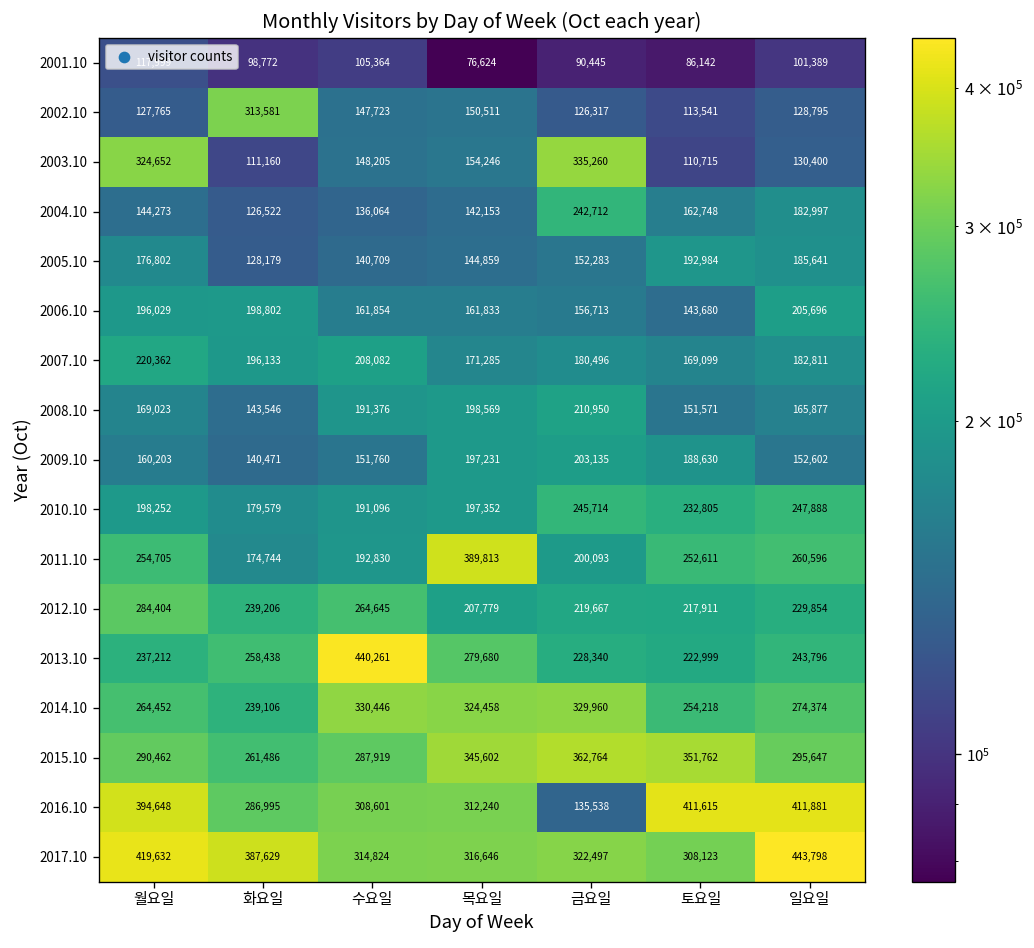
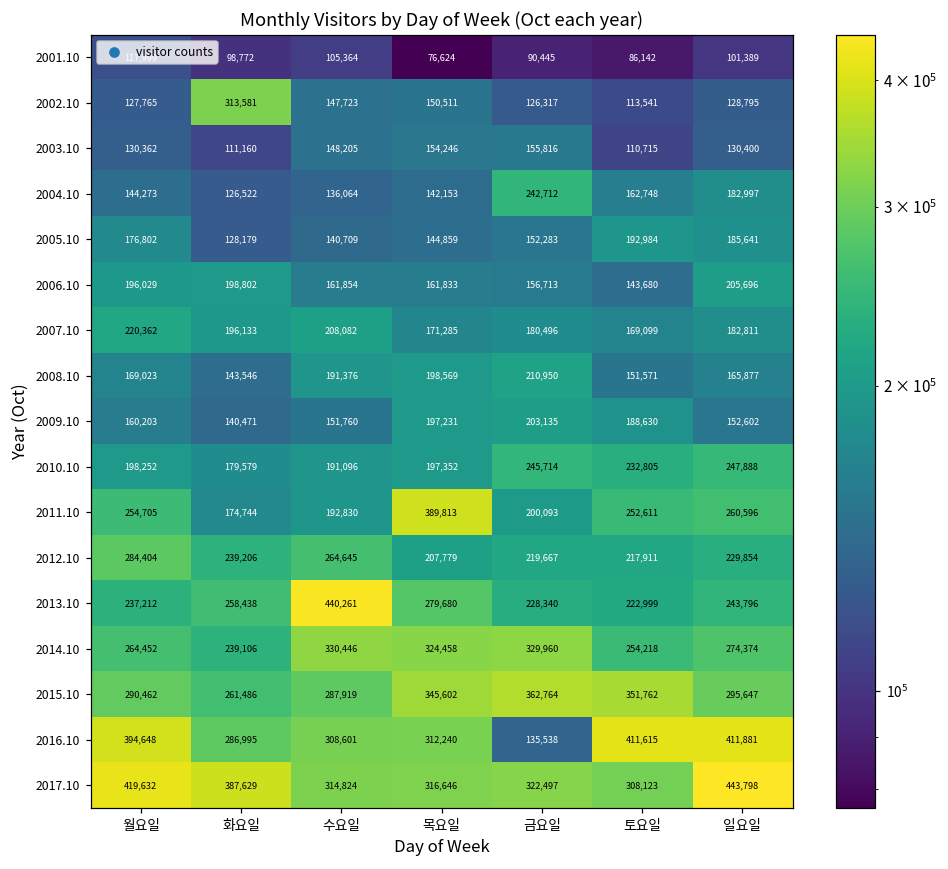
2003.10, 월요일: 324,652 -> 130,362
2003.10, 금요일: 335,260 -> 155,816
